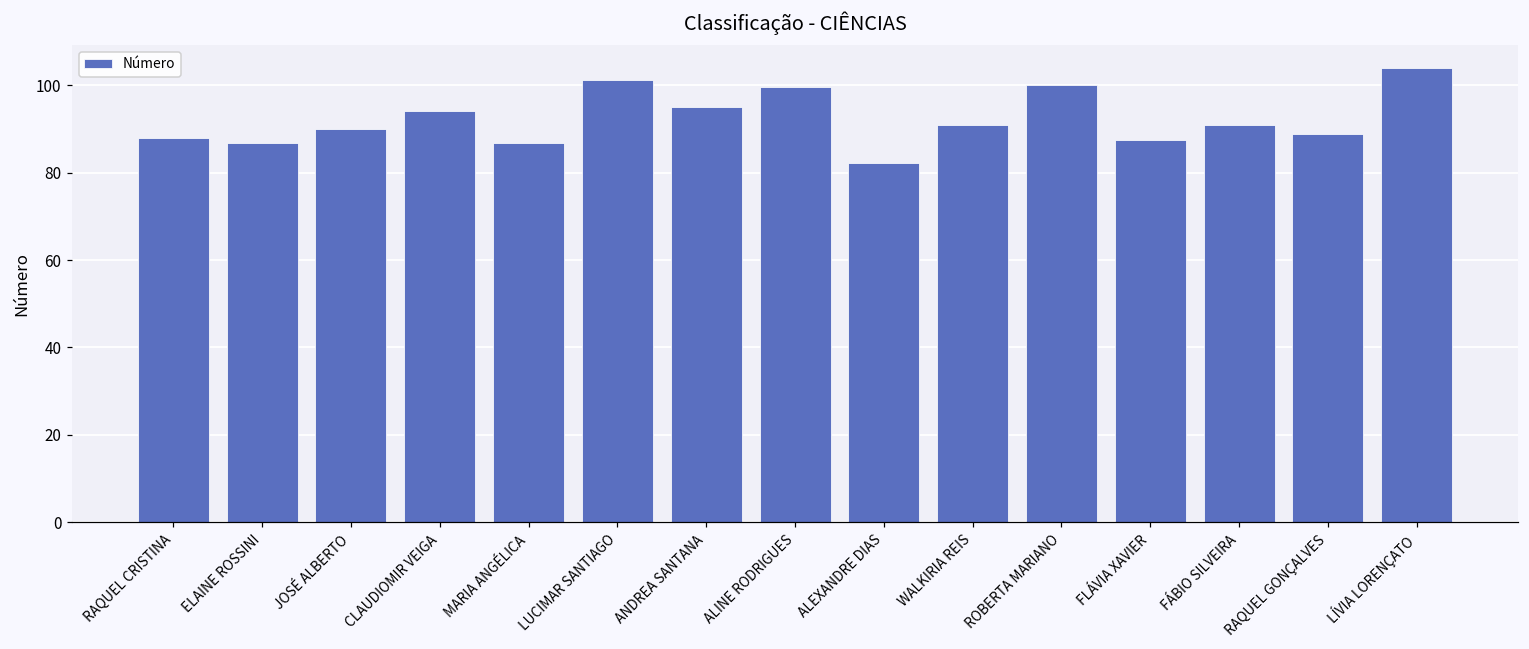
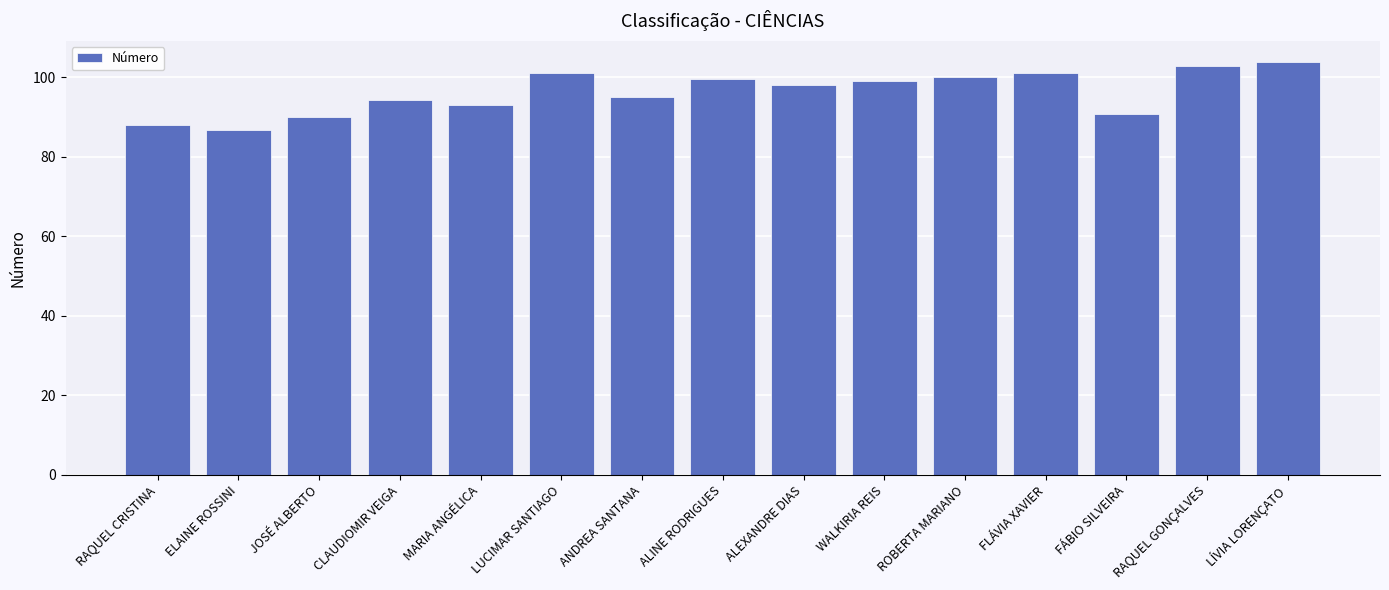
MARIA ANGÉLICA: 87 -> 93
ALEXANDRE DIAS: 82 -> 98
WALKIRIA REIS: 91 -> 99
FLÁVIA XAVIER: 88 -> 101
RAQUEL GONÇALVES: 89 -> 103
